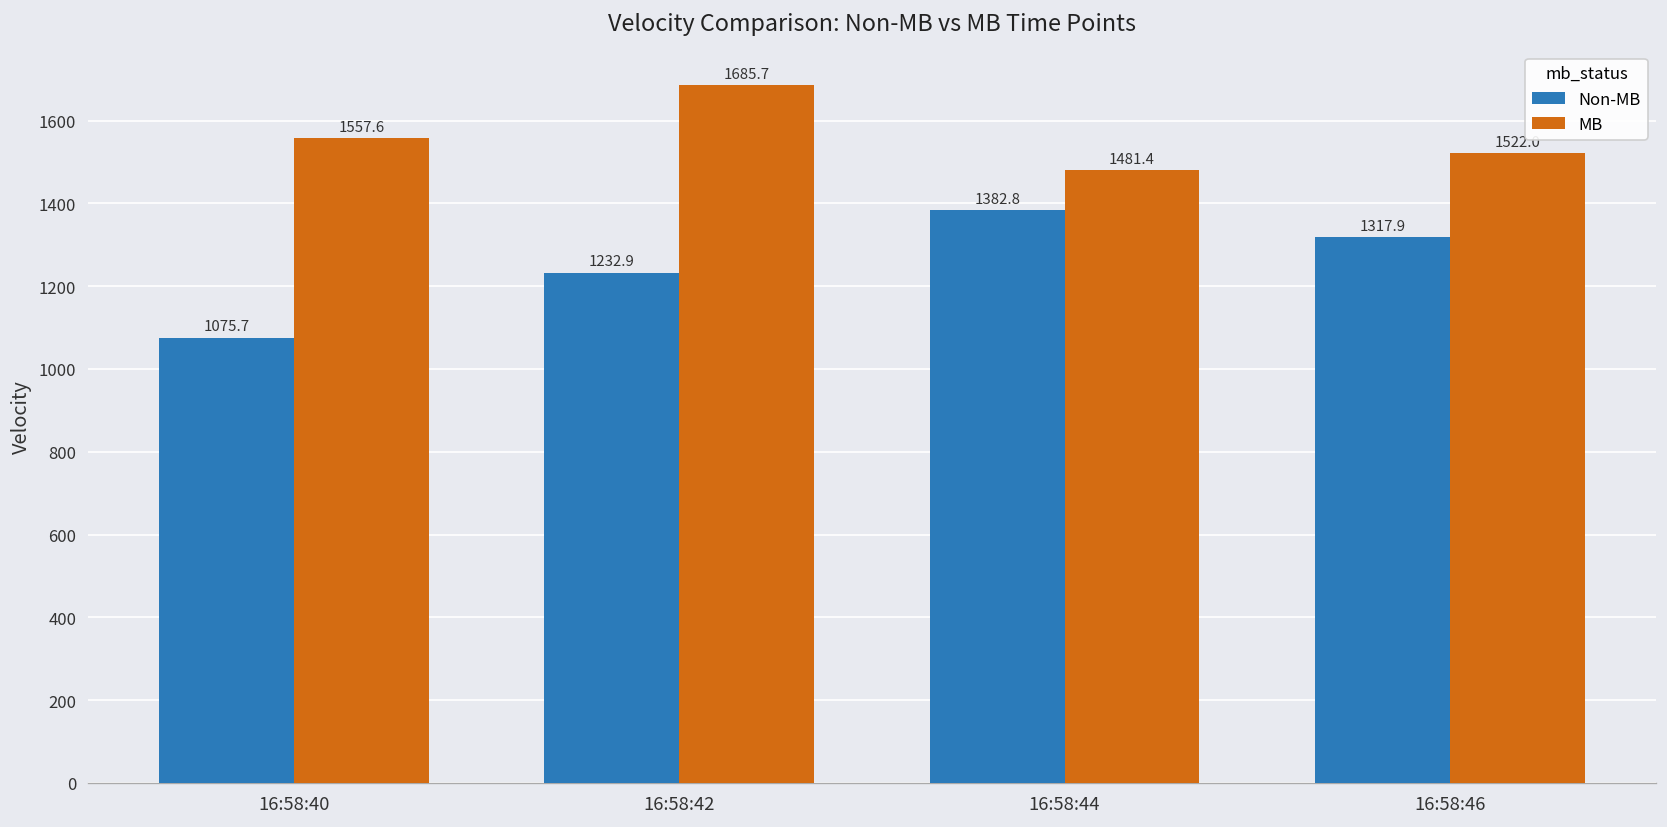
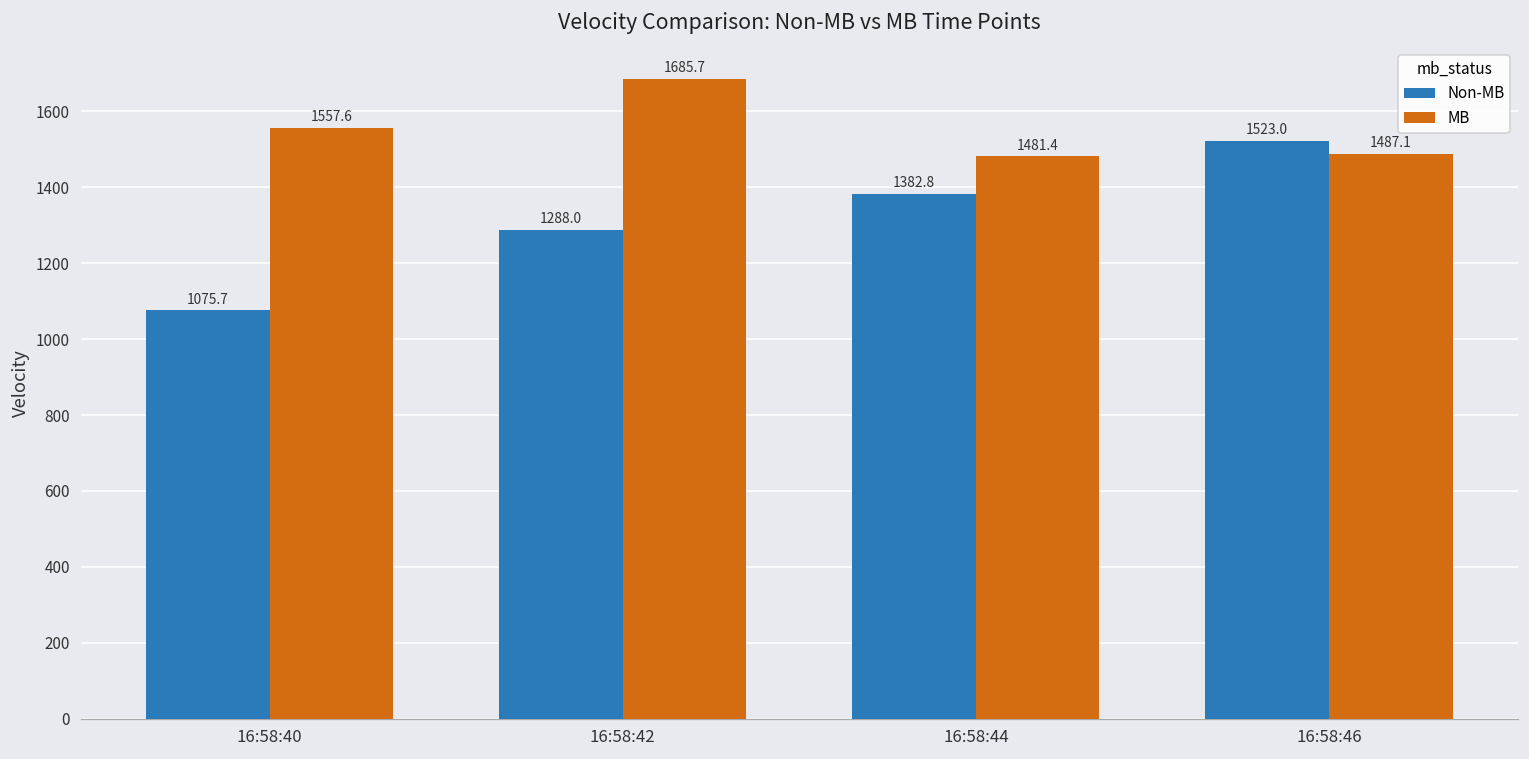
Non-MB, 16:58:42: 1232.9 -> 1288.0
Non-MB, 16:58:46: 1317.9 -> 1523.0
MB, 16:58:46: 1520 -> 1490
